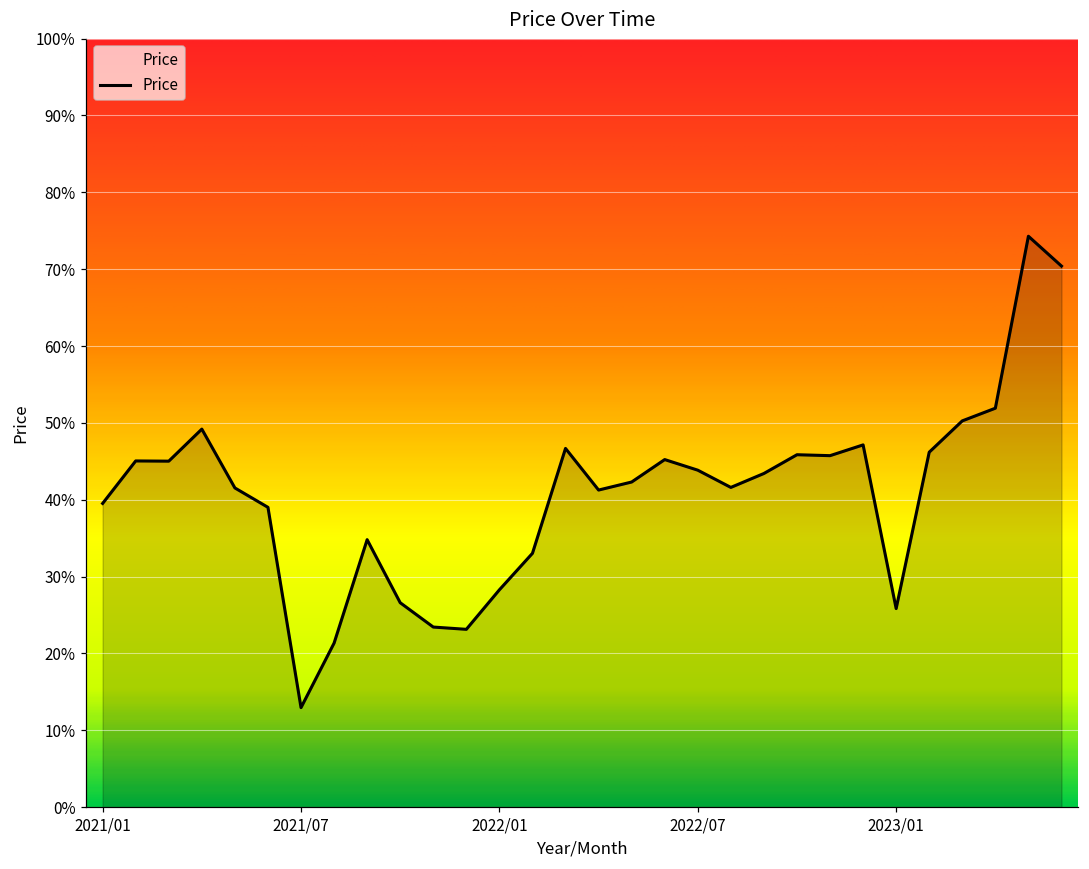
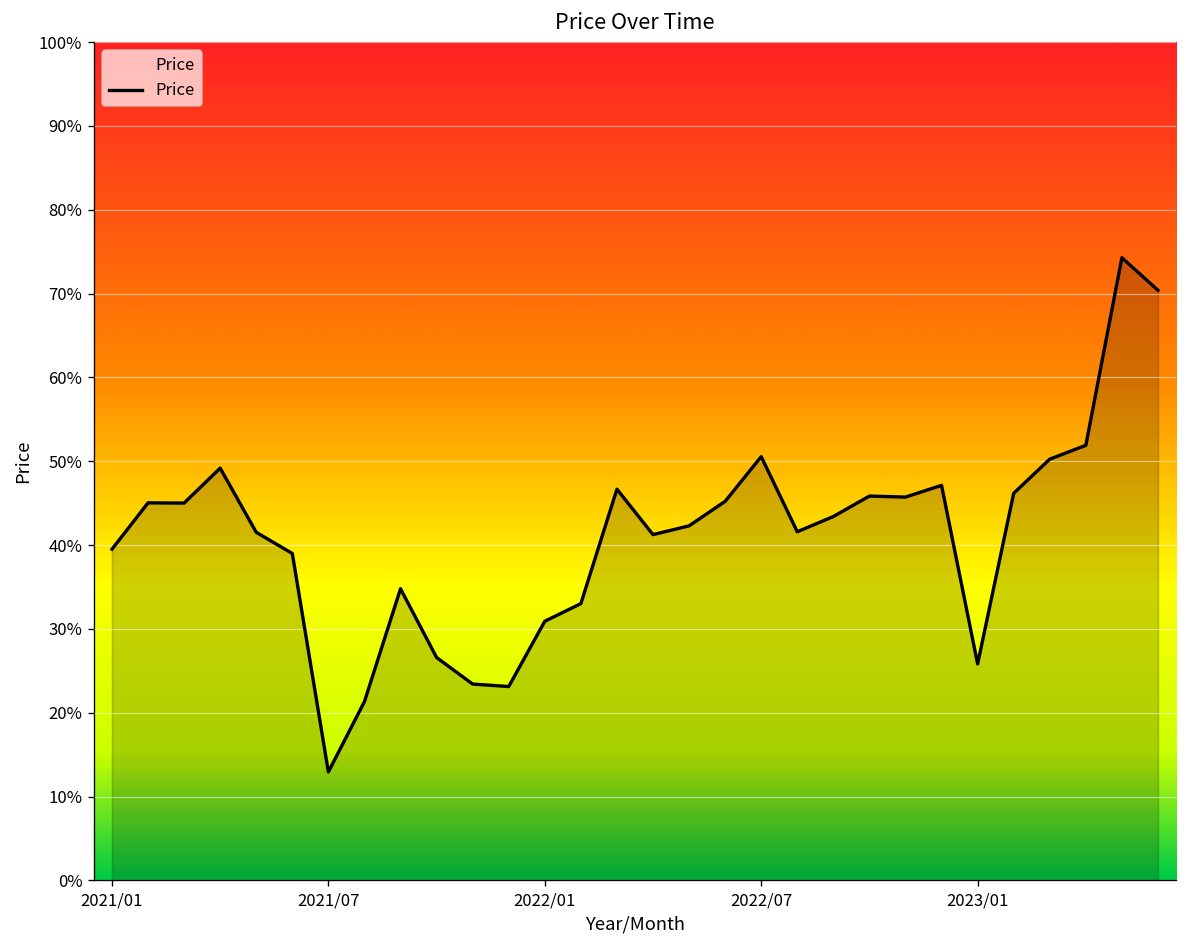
2022/01: 28% -> 31%
2022/07: 44% -> 51%
